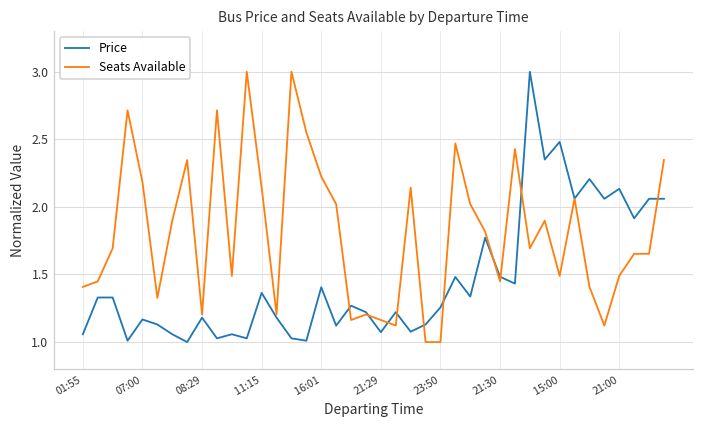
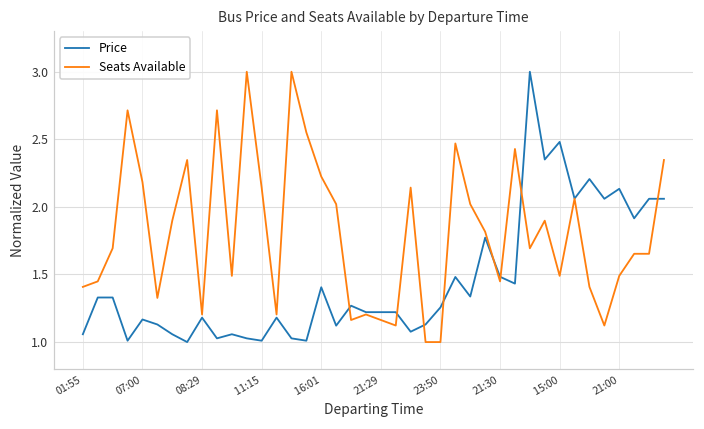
Price, 11:15: 1.36 -> 1.01
Price, 21:29: 1.07 -> 1.22
